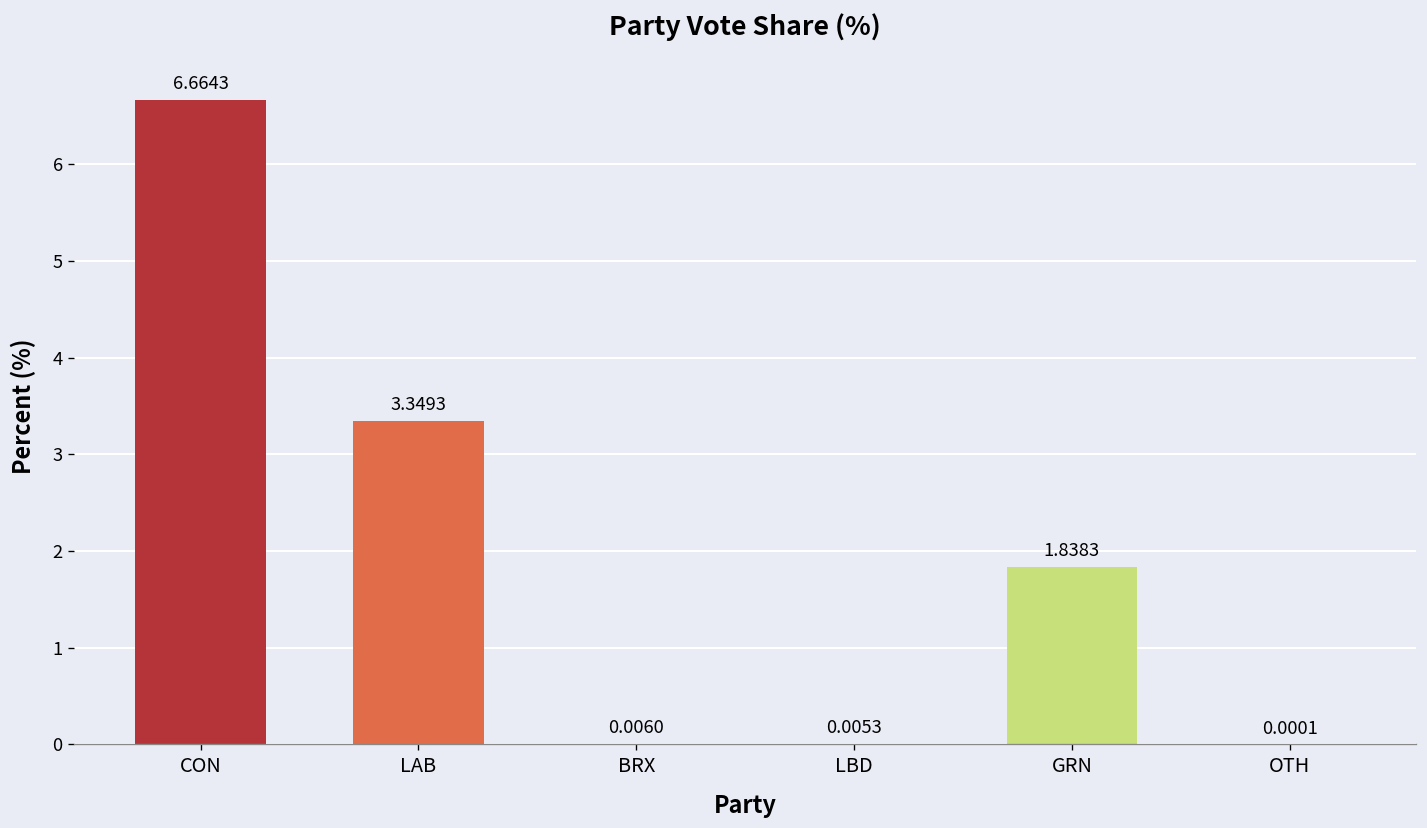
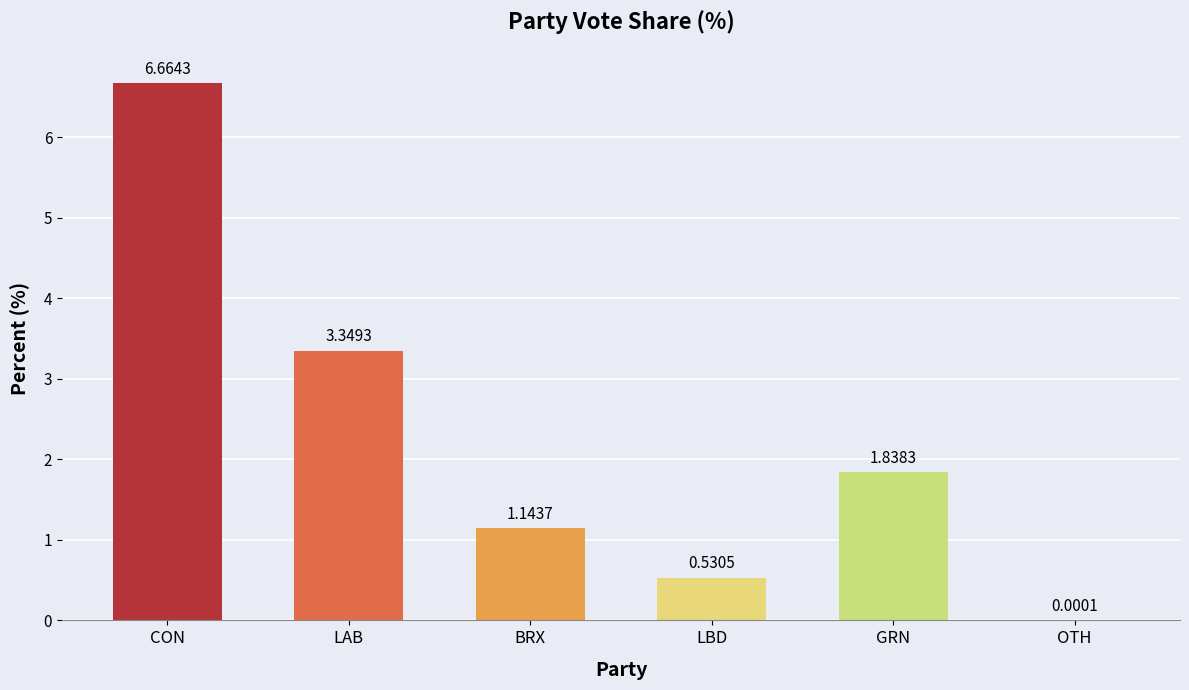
BRX: 0.0060 -> 1.1437
LBD: 0.0053 -> 0.5305
